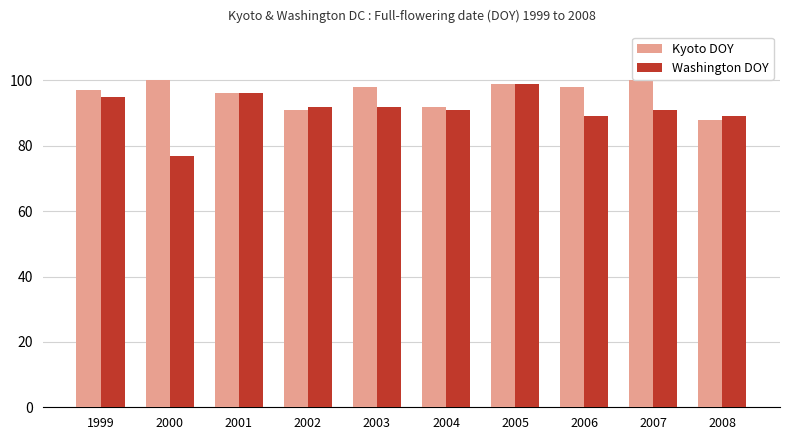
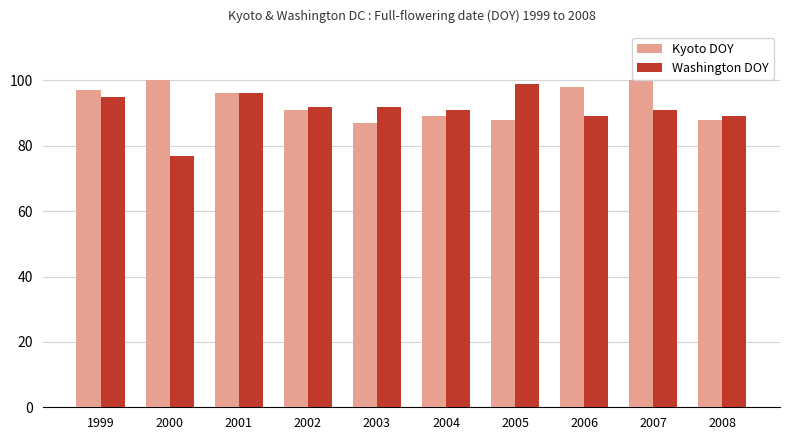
Kyoto DOY, 2003: 98 -> 87
Kyoto DOY, 2004: 92 -> 89
Kyoto DOY, 2005: 99 -> 88
